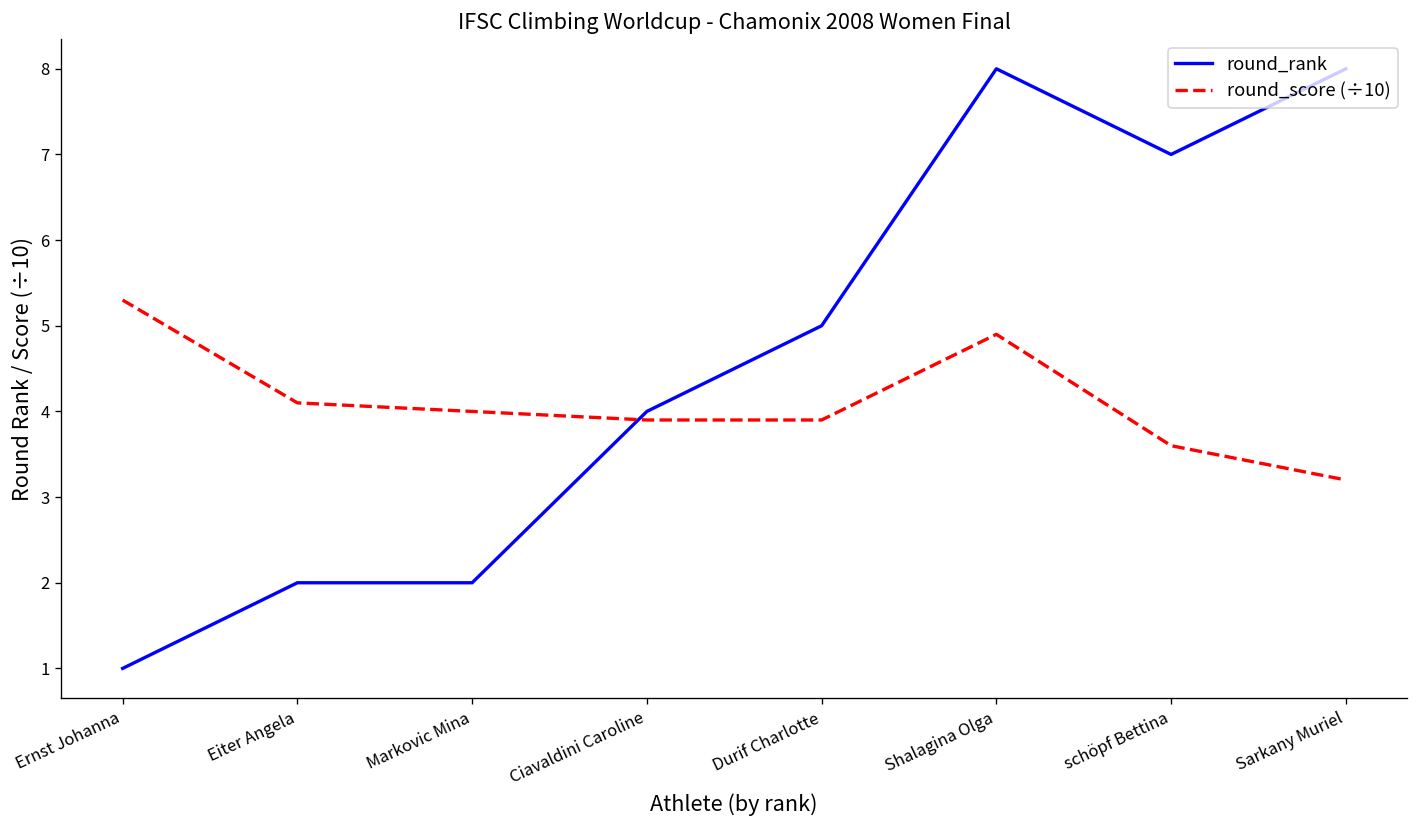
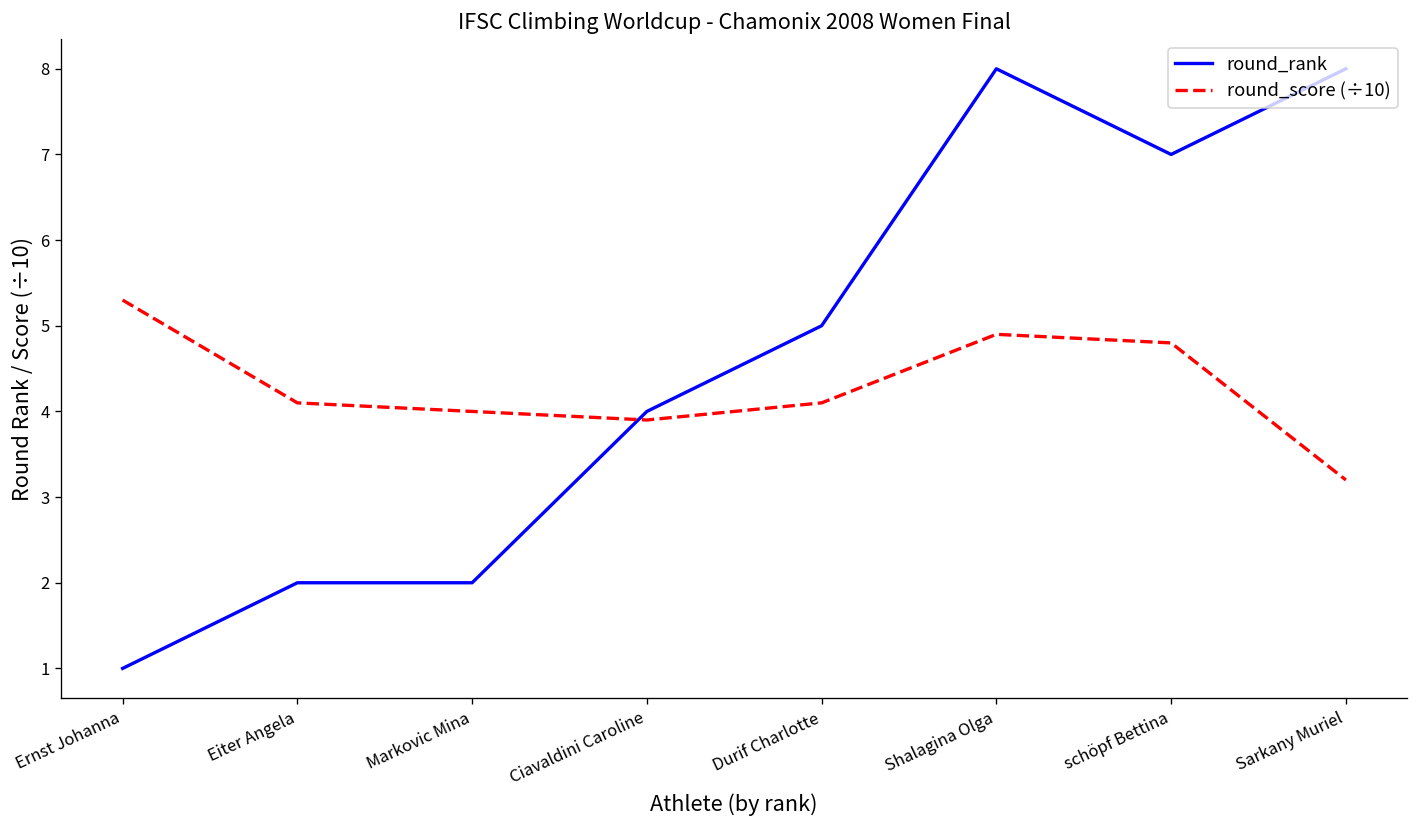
round_score (÷10), Durif Charlotte: 3.9 -> 4.1
round_score (÷10), schöpf Bettina: 3.6 -> 4.8
